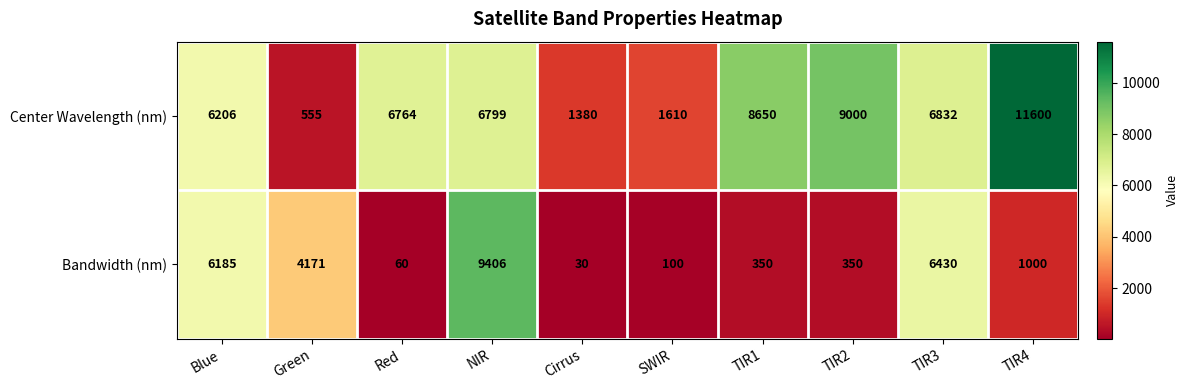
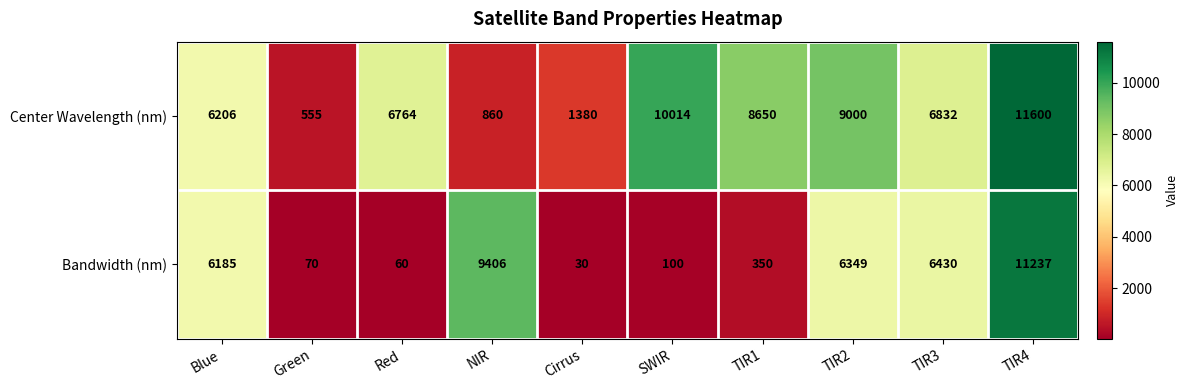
Center Wavelength (nm), NIR: 6799 -> 860
Center Wavelength (nm), SWIR: 1610 -> 10014
Bandwidth (nm), Green: 4171 -> 70
Bandwidth (nm), TIR2: 350 -> 6349
Bandwidth (nm), TIR4: 1000 -> 11237
